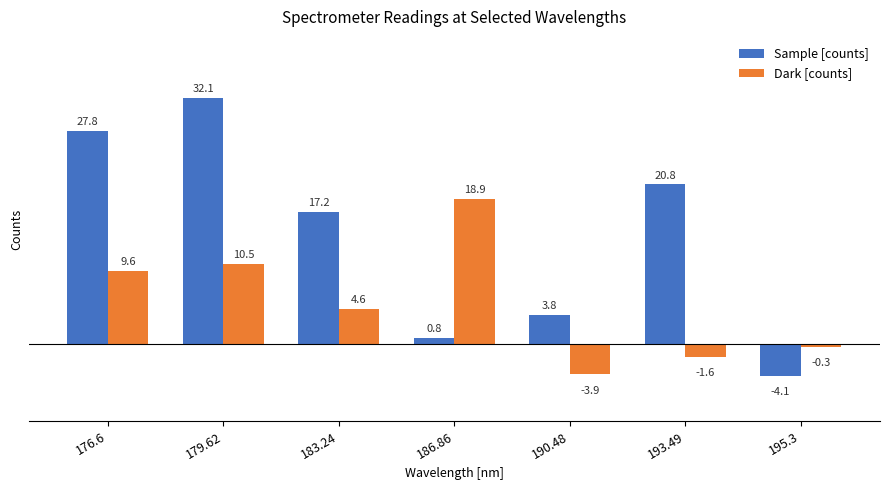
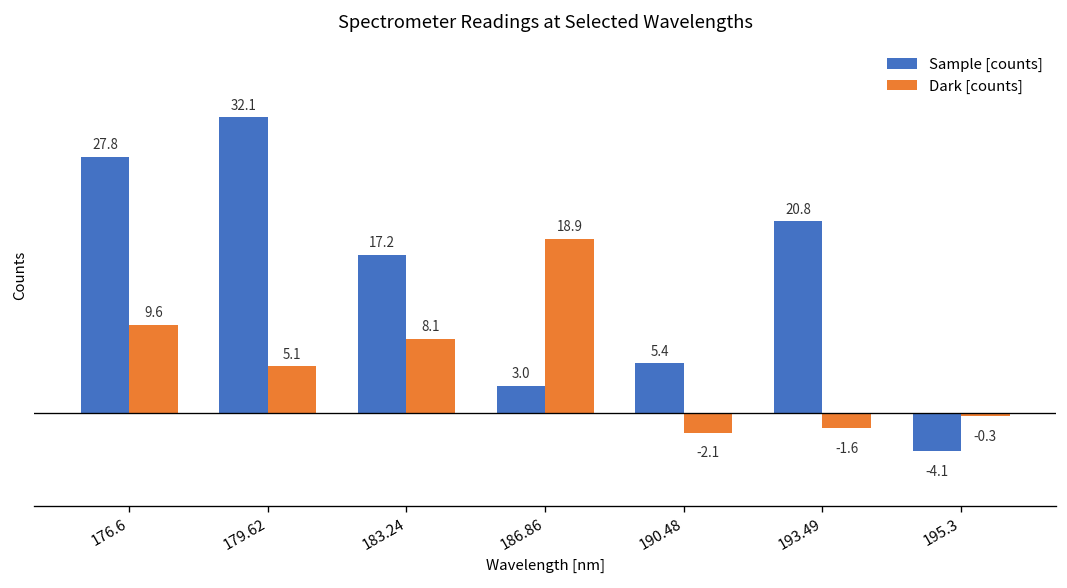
Dark [counts], 179.62: 10.5 -> 5.1
Dark [counts], 183.24: 4.6 -> 8.1
Sample [counts], 186.86: 0.8 -> 3.0
Sample [counts], 190.48: 3.8 -> 5.4
Dark [counts], 190.48: -3.9 -> -2.1
